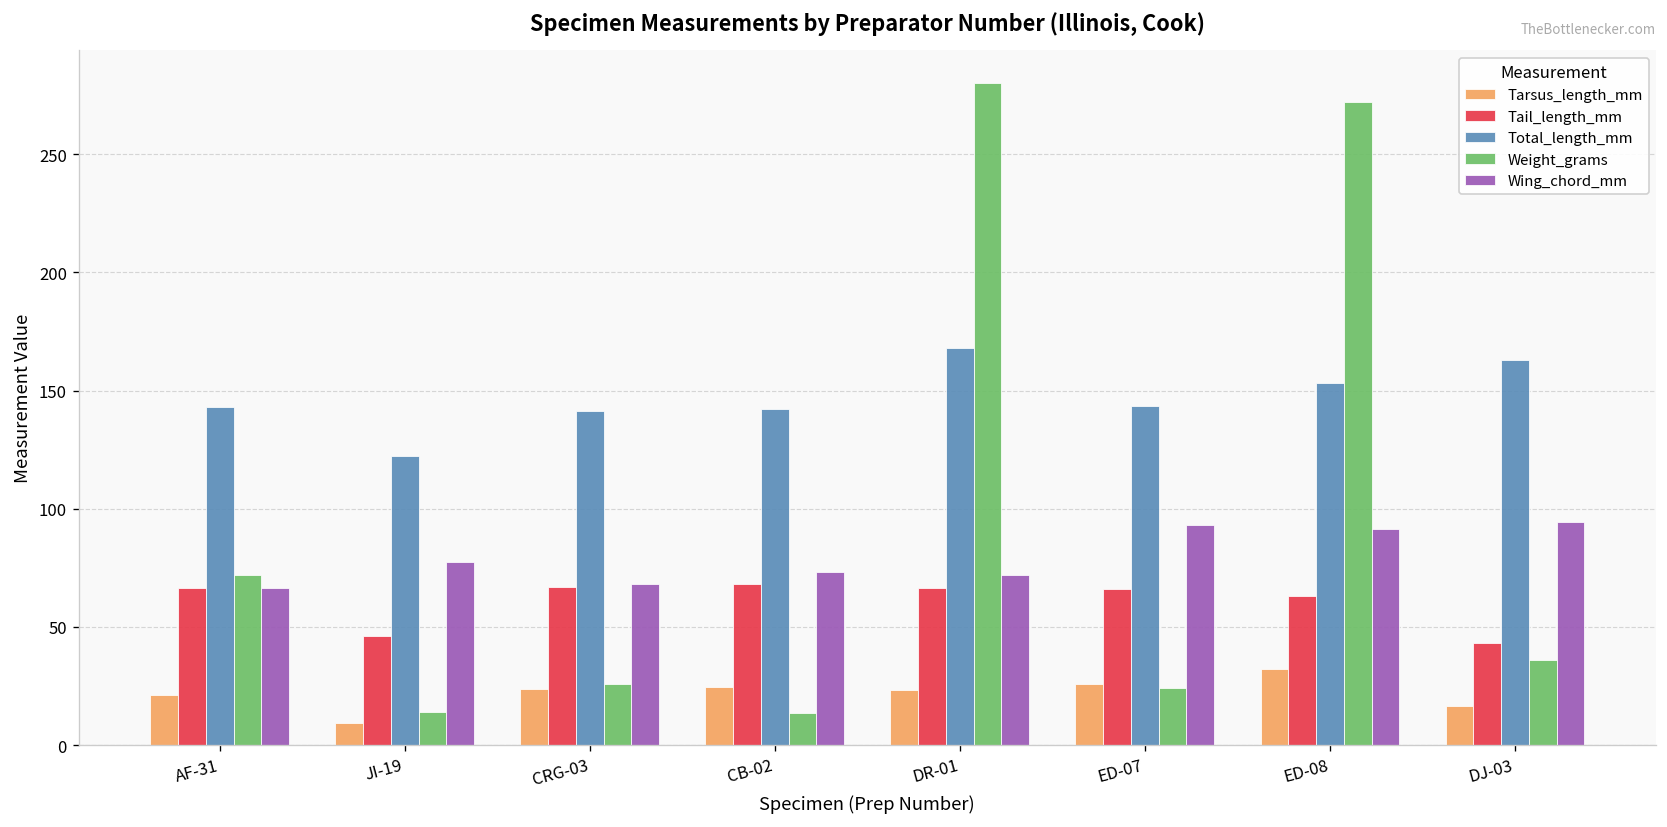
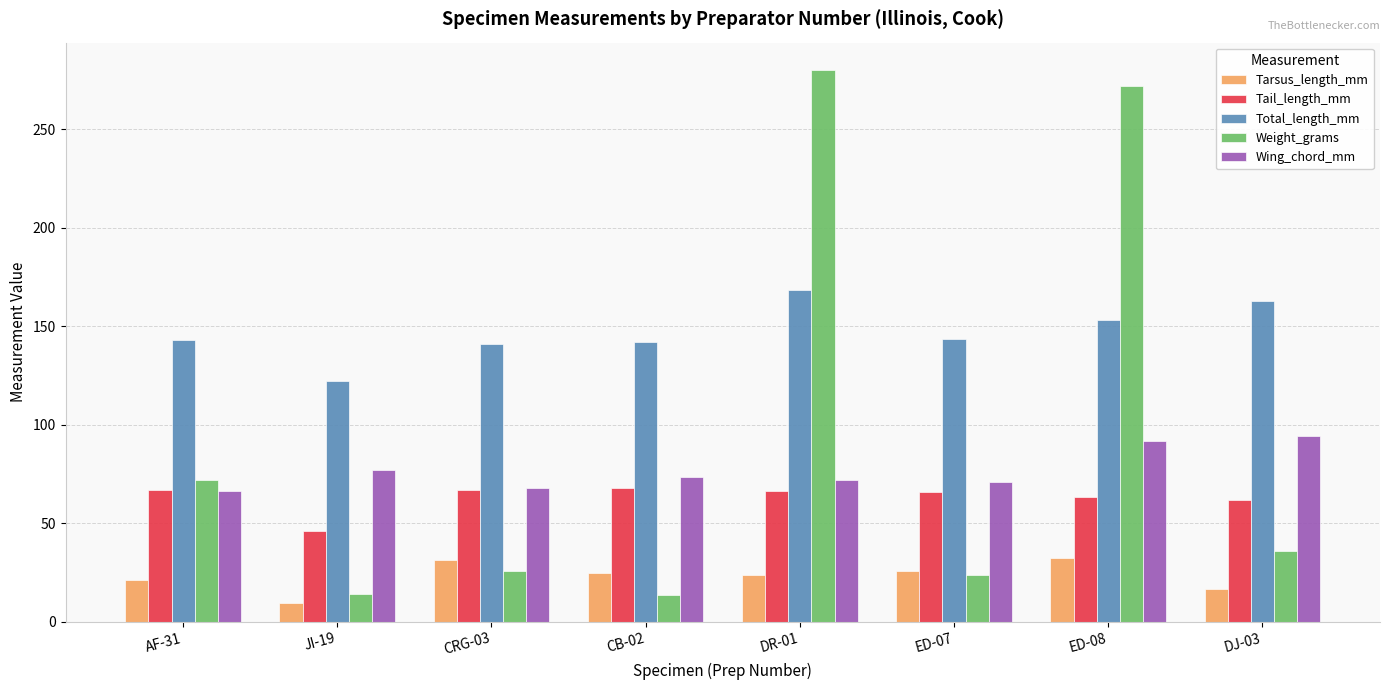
Tarsus_length_mm, CRG-03: 24 -> 31
Wing_chord_mm, ED-07: 93 -> 71
Tail_length_mm, DJ-03: 43 -> 62
